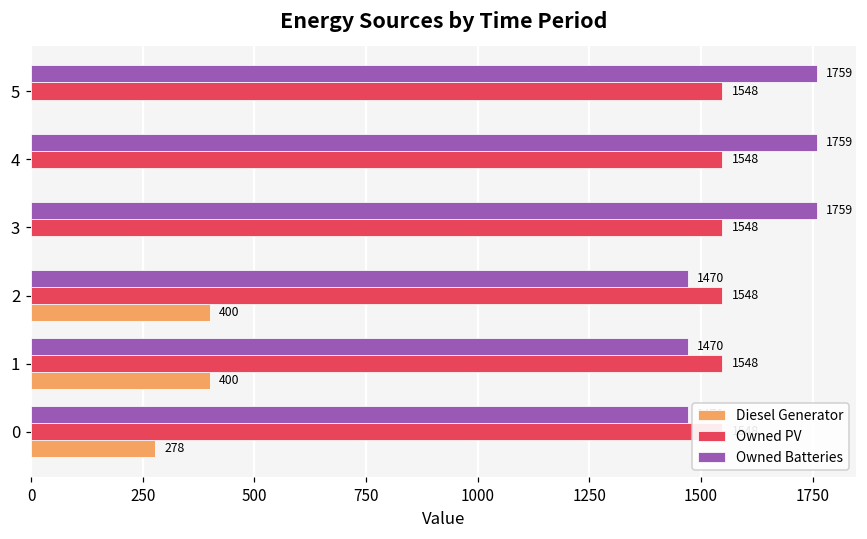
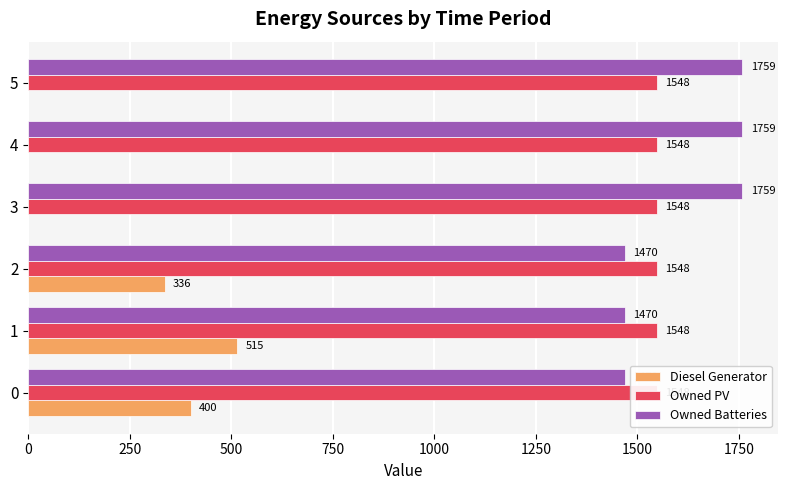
Diesel Generator, 2: 400 -> 336
Diesel Generator, 1: 400 -> 515
Diesel Generator, 0: 278 -> 400
